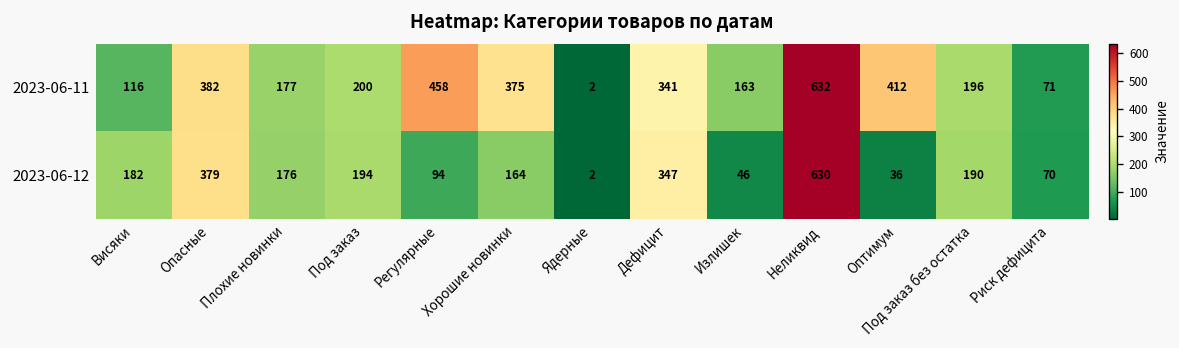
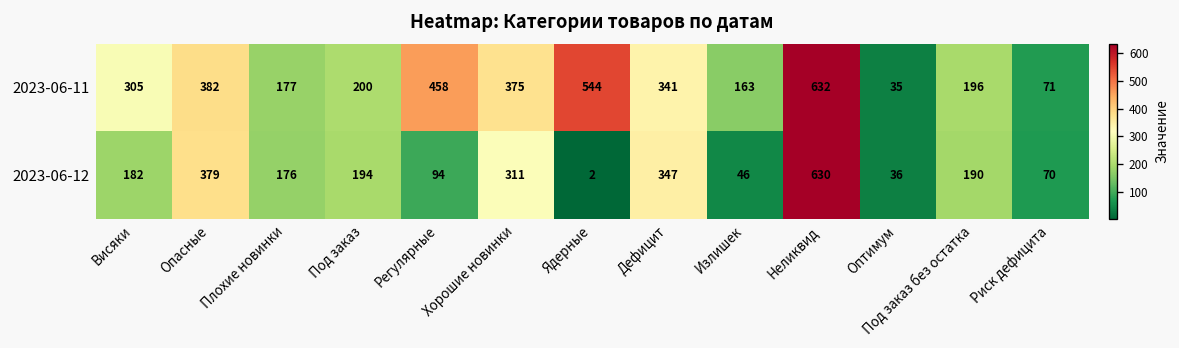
2023-06-11, Висяки: 116 -> 305
2023-06-11, Ядерные: 2 -> 544
2023-06-11, Оптимум: 412 -> 35
2023-06-12, Хорошие новинки: 164 -> 311
